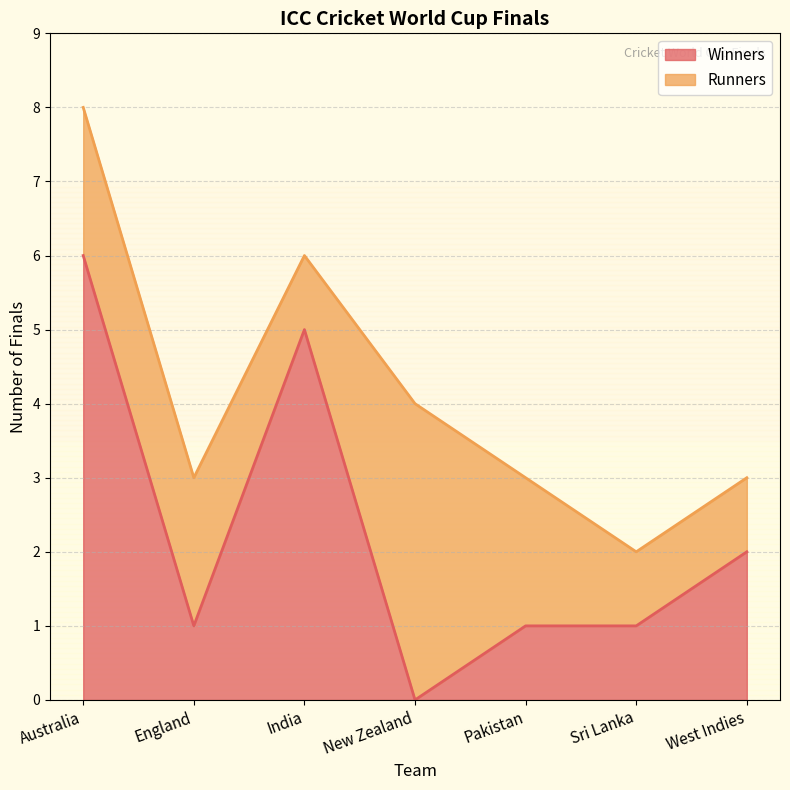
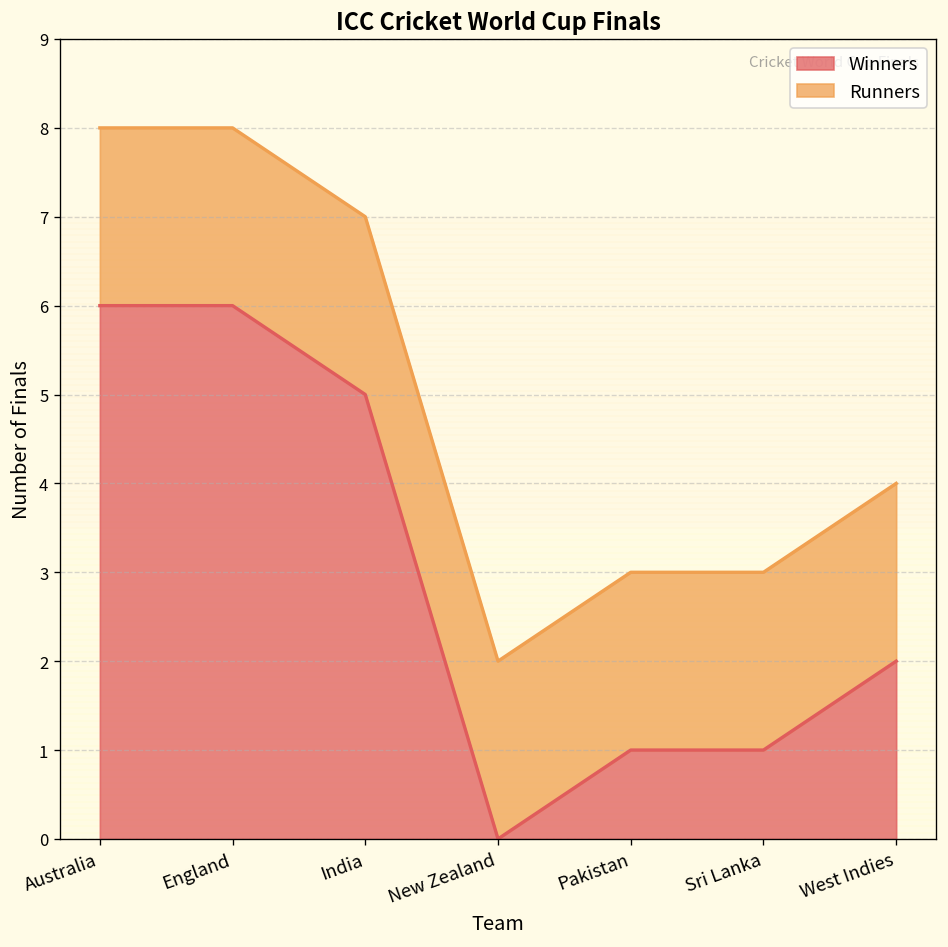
Winners, England: 1 -> 6
Runners, India: 1 -> 2
Runners, New Zealand: 4 -> 2
Runners, Sri Lanka: 1 -> 2
Runners, West Indies: 1 -> 2
